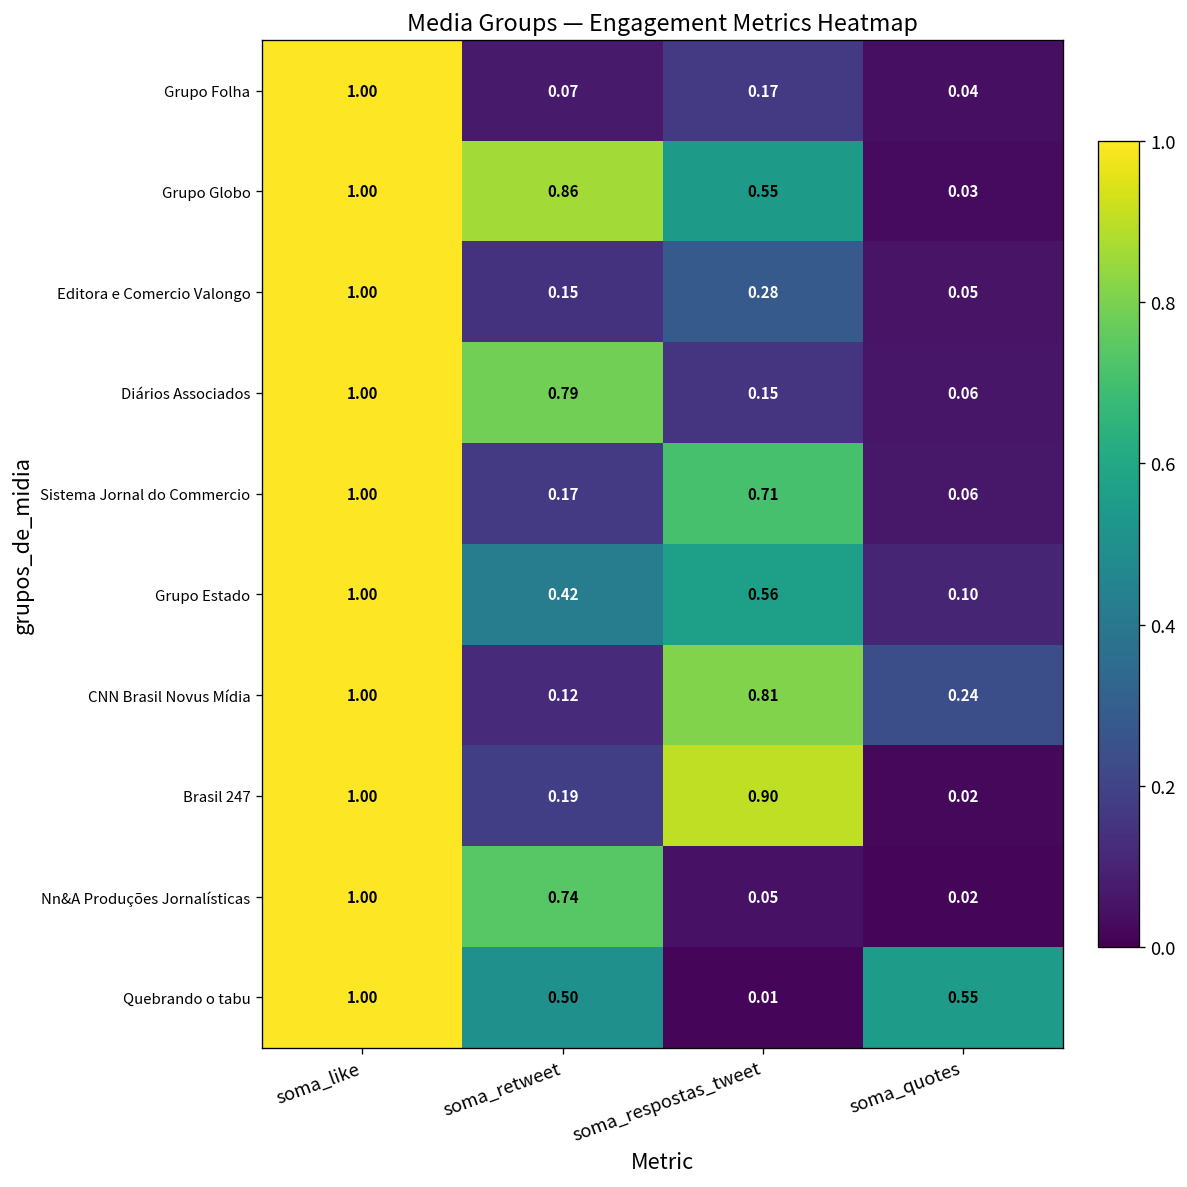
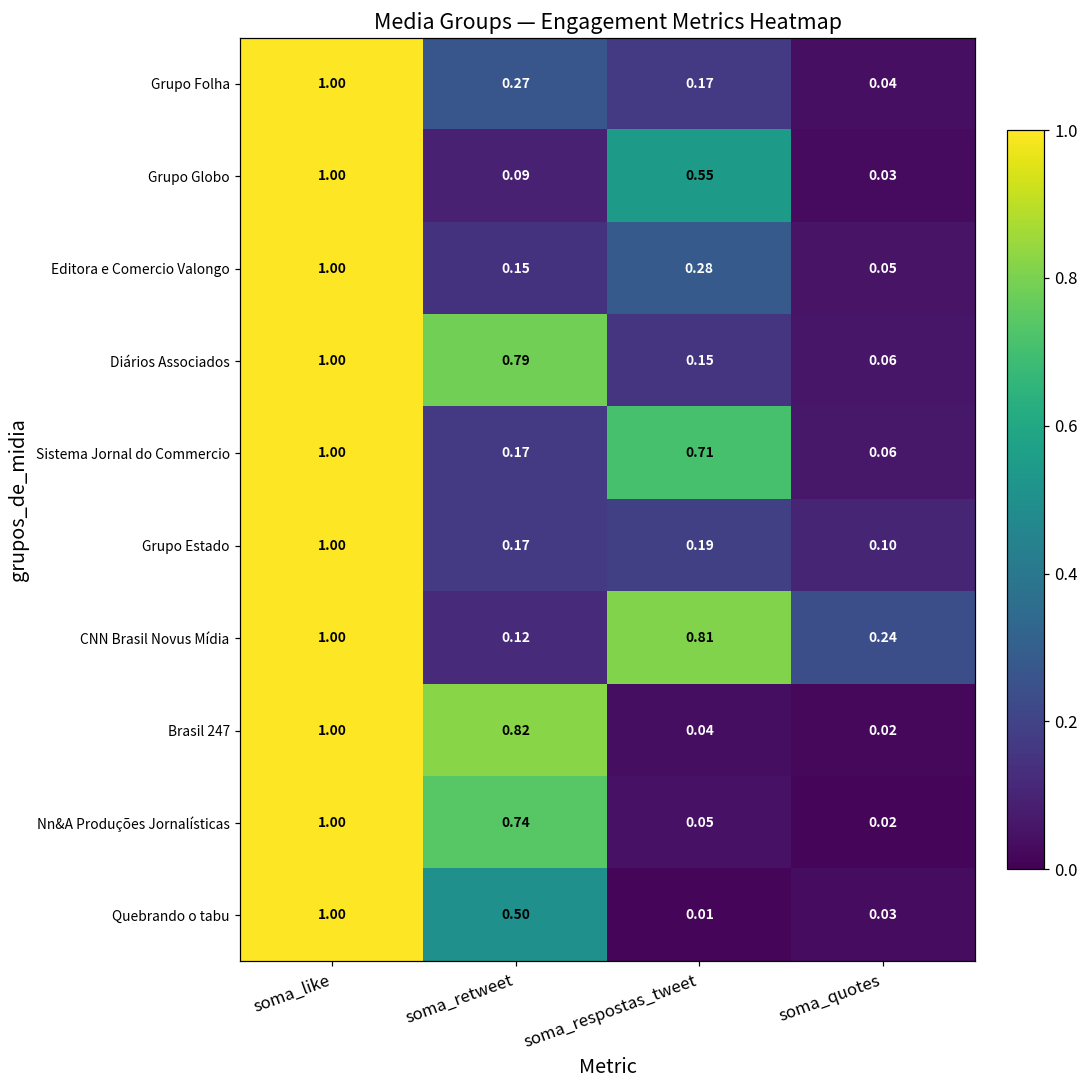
Grupo Folha, soma_retweet: 0.07 -> 0.27
Grupo Globo, soma_retweet: 0.86 -> 0.09
Grupo Estado, soma_retweet: 0.42 -> 0.17
Grupo Estado, soma_respostas_tweet: 0.56 -> 0.19
Brasil 247, soma_retweet: 0.19 -> 0.82
Brasil 247, soma_respostas_tweet: 0.90 -> 0.04
Quebrando o tabu, soma_quotes: 0.55 -> 0.03
